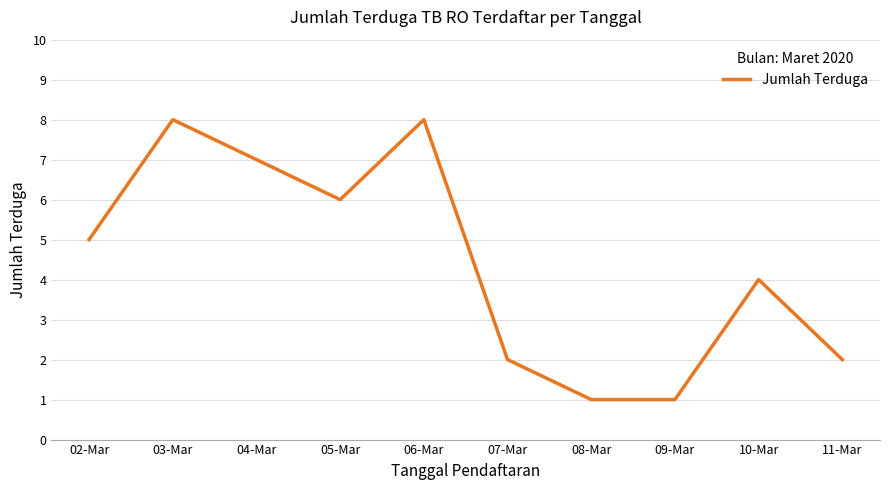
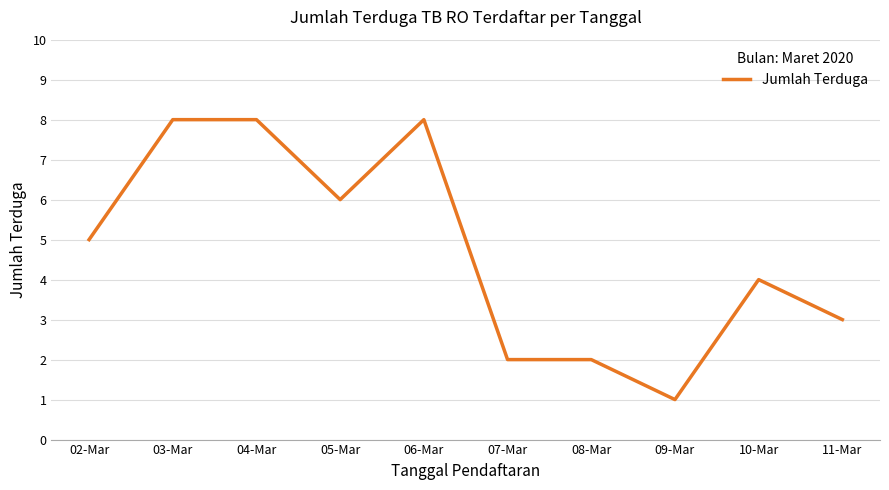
04-Mar: 7 -> 8
08-Mar: 1 -> 2
11-Mar: 2 -> 3
